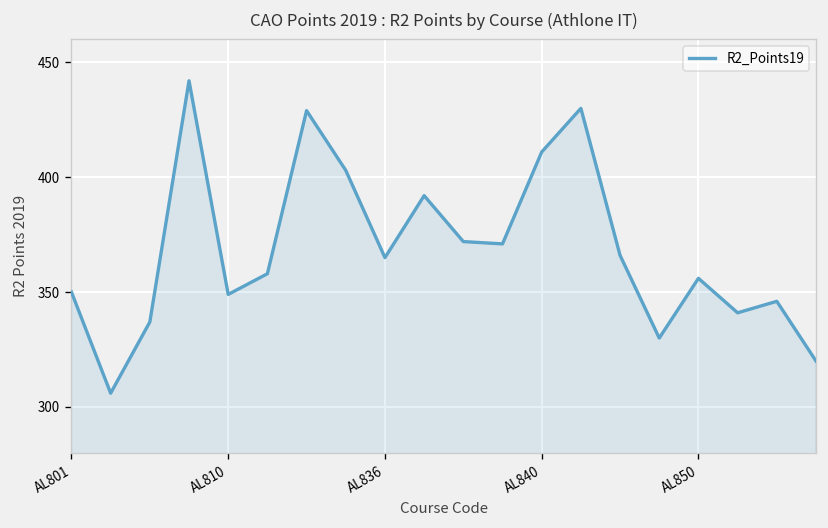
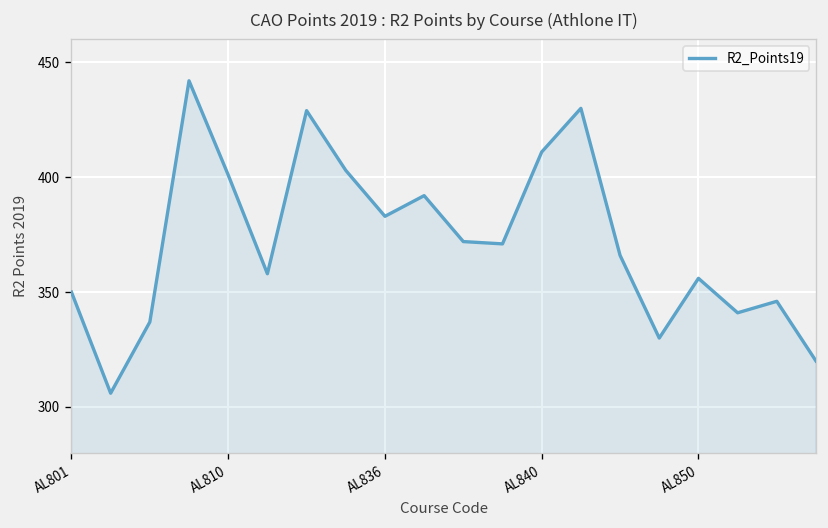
AL810: 349 -> 401
AL836: 365 -> 383
